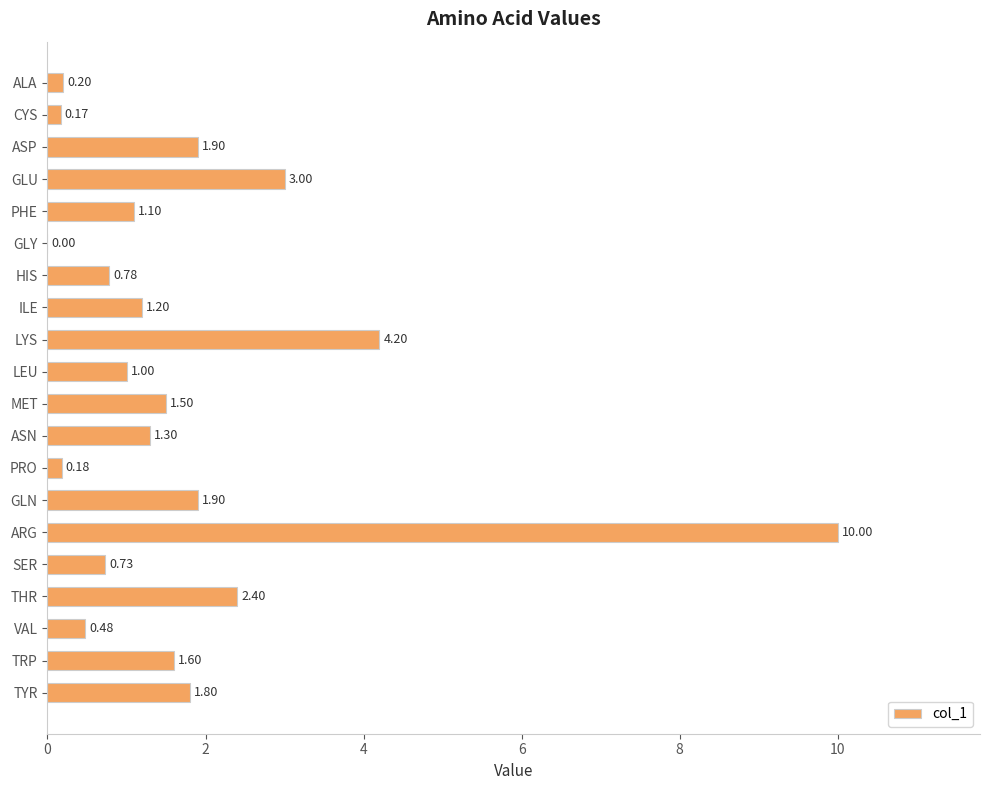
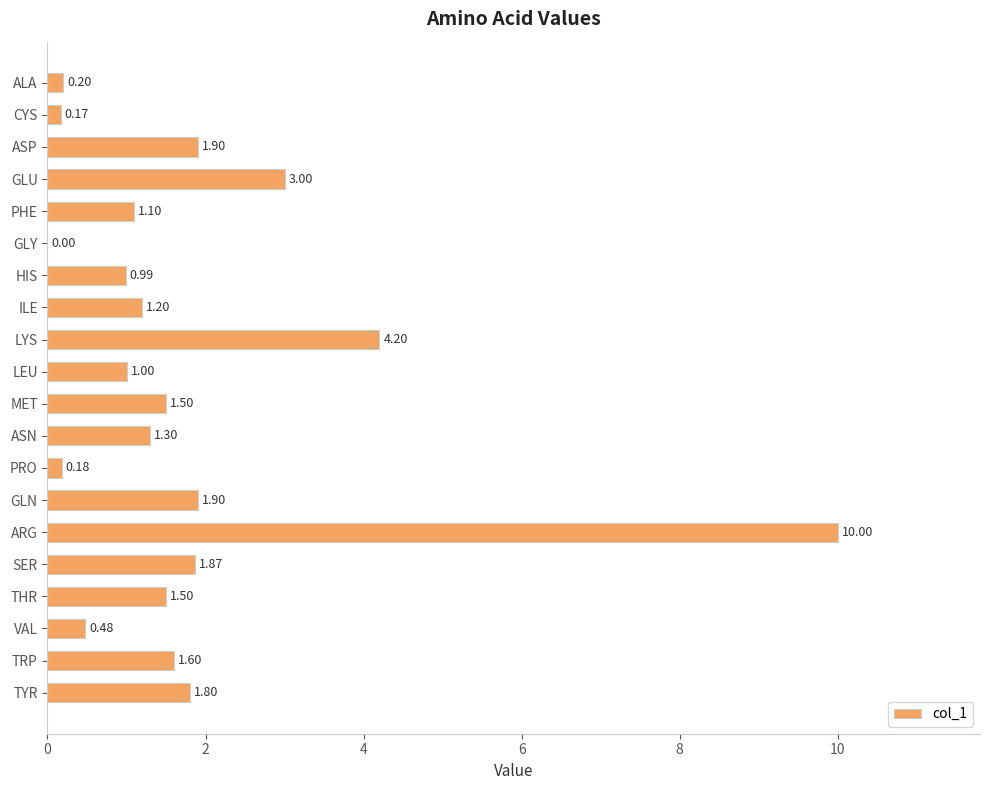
HIS: 0.78 -> 0.99
SER: 0.73 -> 1.87
THR: 2.40 -> 1.50
